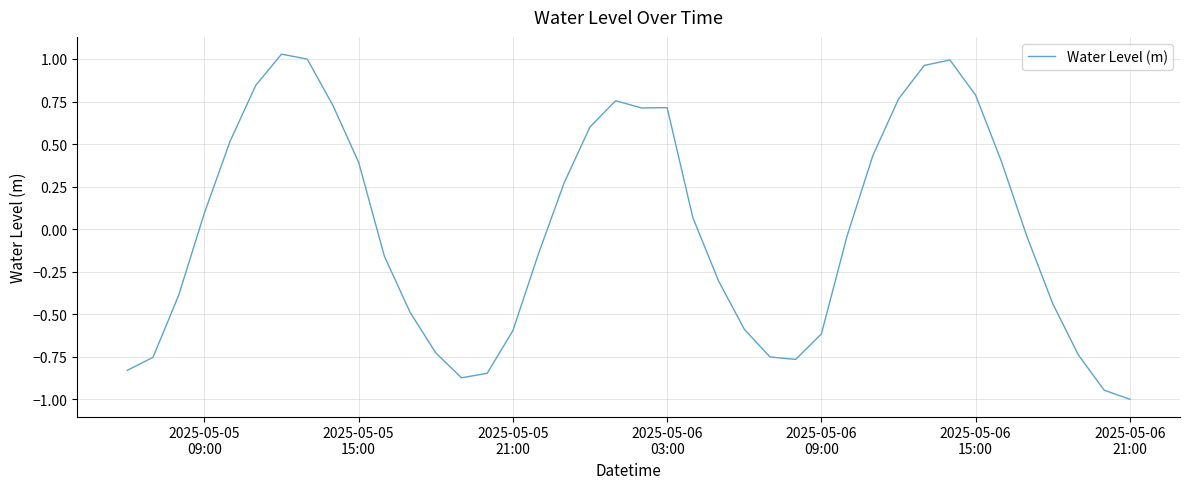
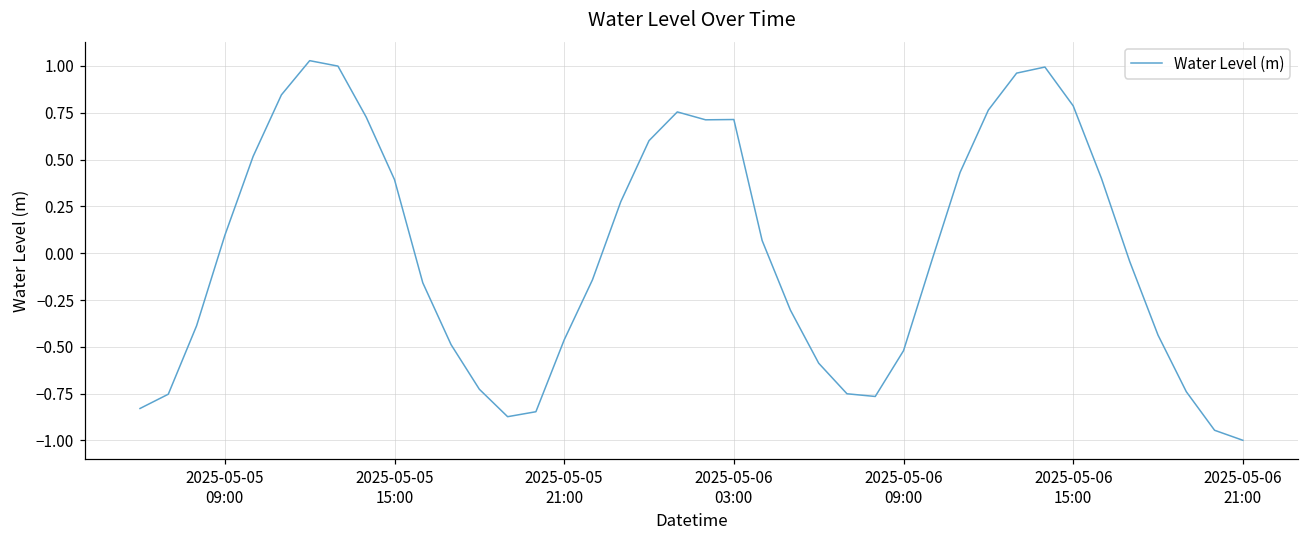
2025-05-05 21:00: -0.60 -> -0.46
2025-05-06 09:00: -0.62 -> -0.52
